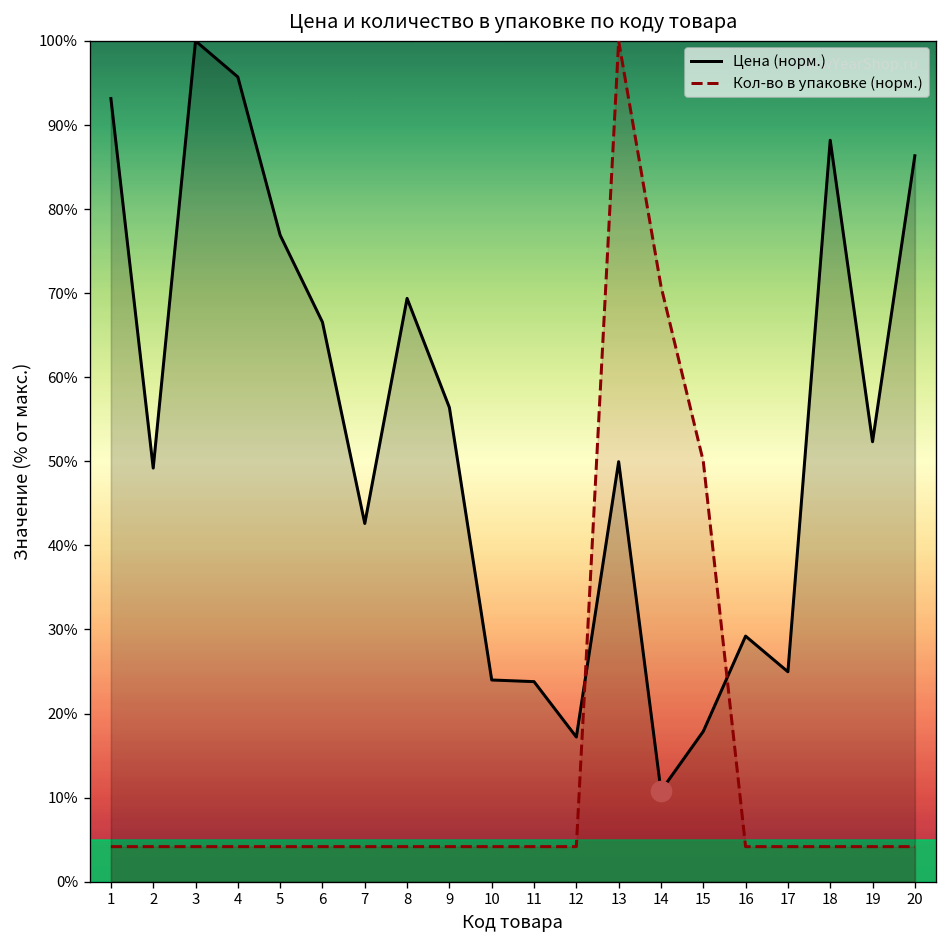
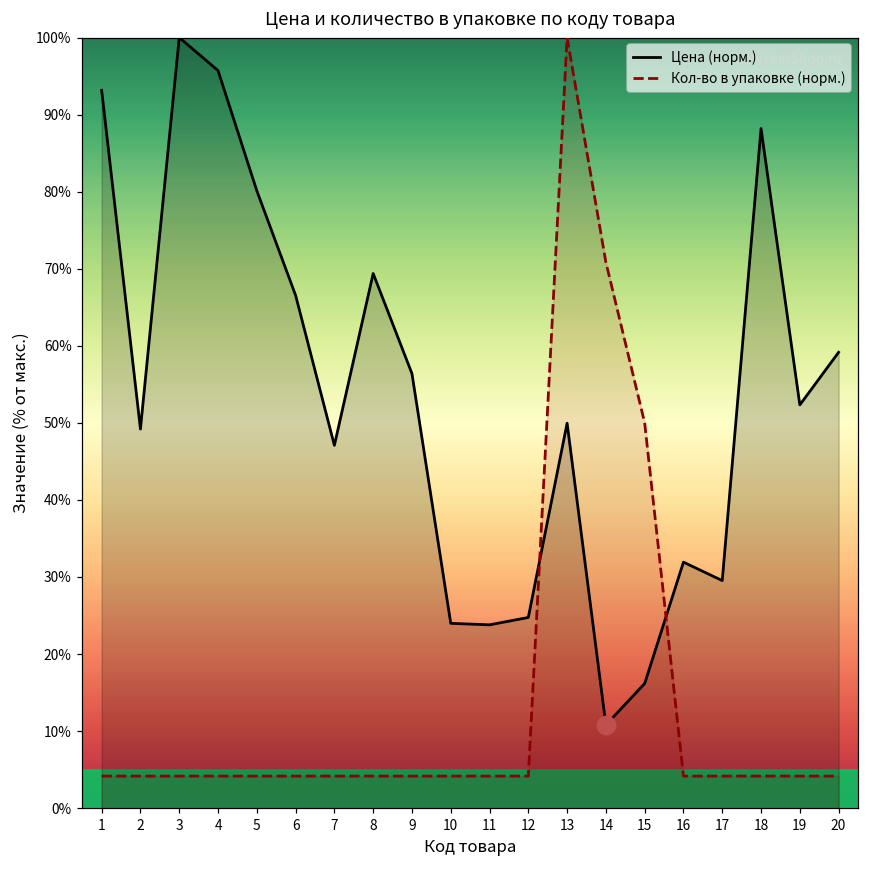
Цена (норм.), 5: 77% -> 80%
Цена (норм.), 7: 43% -> 47%
Цена (норм.), 12: 17% -> 25%
Цена (норм.), 15: 18% -> 16%
Цена (норм.), 16: 29% -> 32%
Цена (норм.), 17: 25% -> 30%
Цена (норм.), 20: 86% -> 59%
